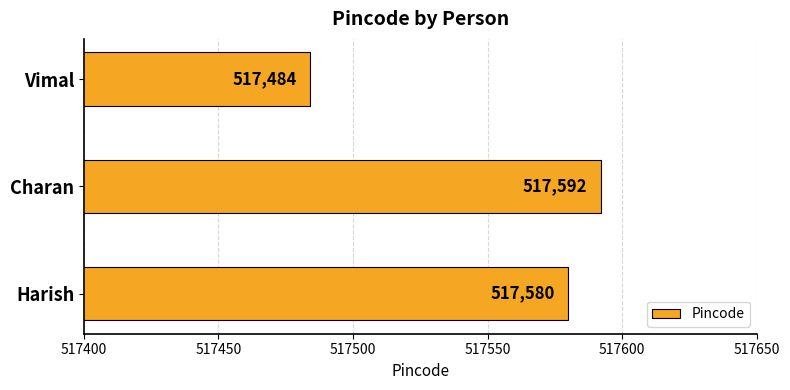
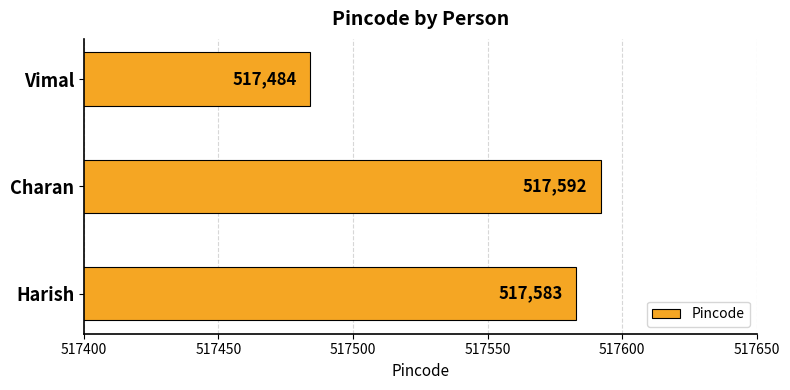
Harish: 517,580 -> 517,583
